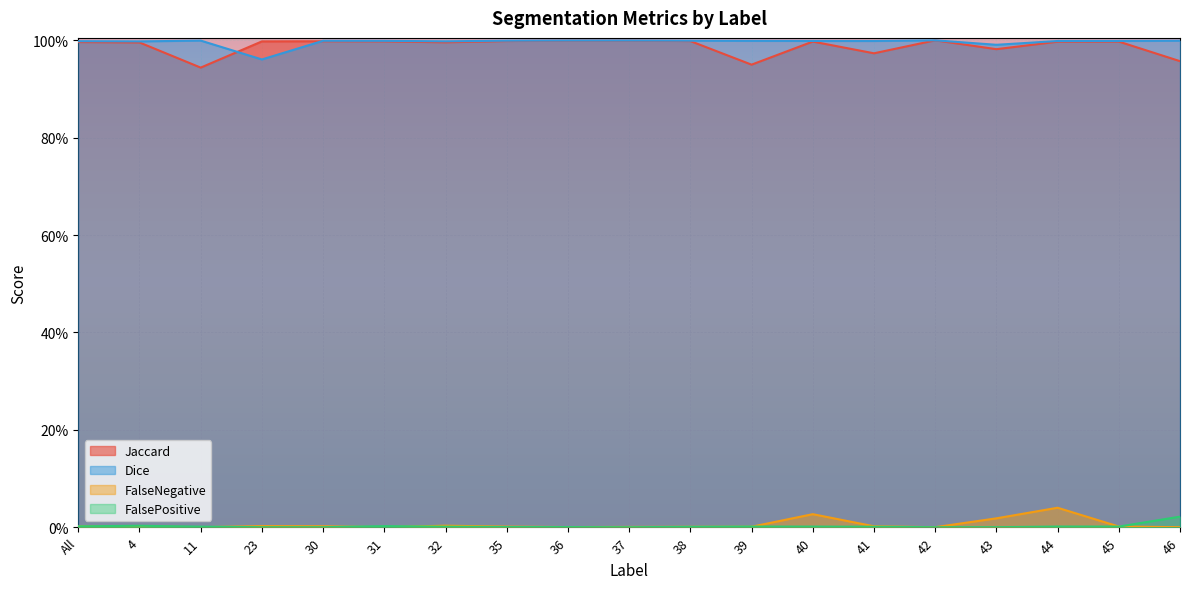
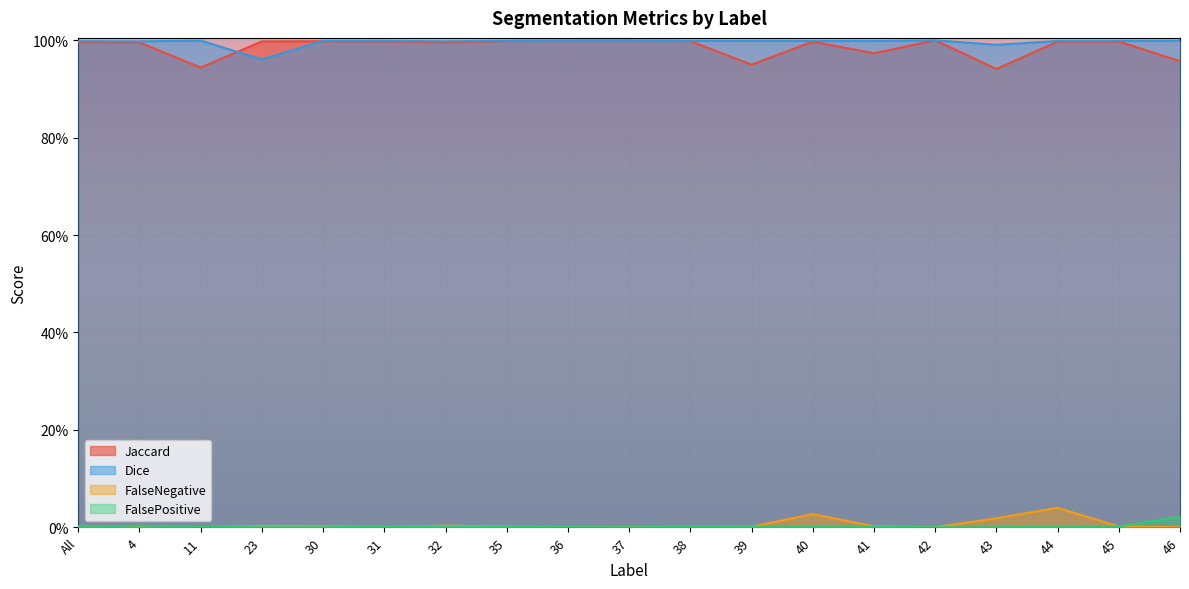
Jaccard, 43: 98% -> 94%
